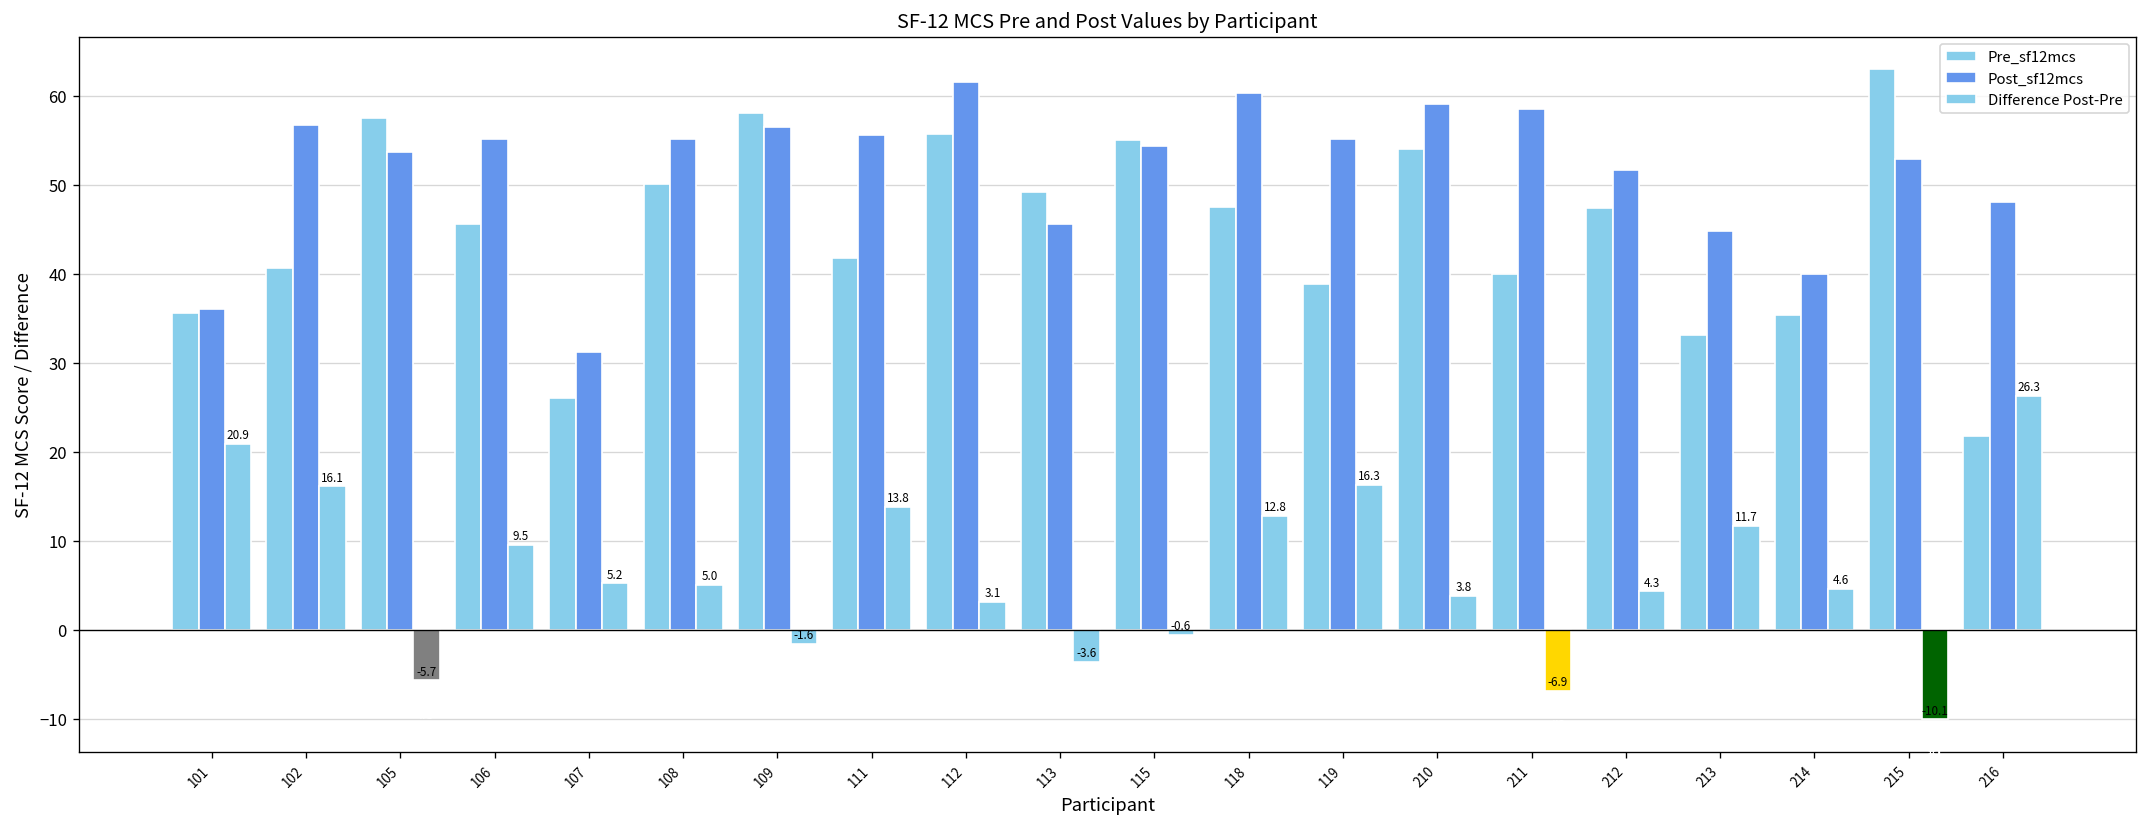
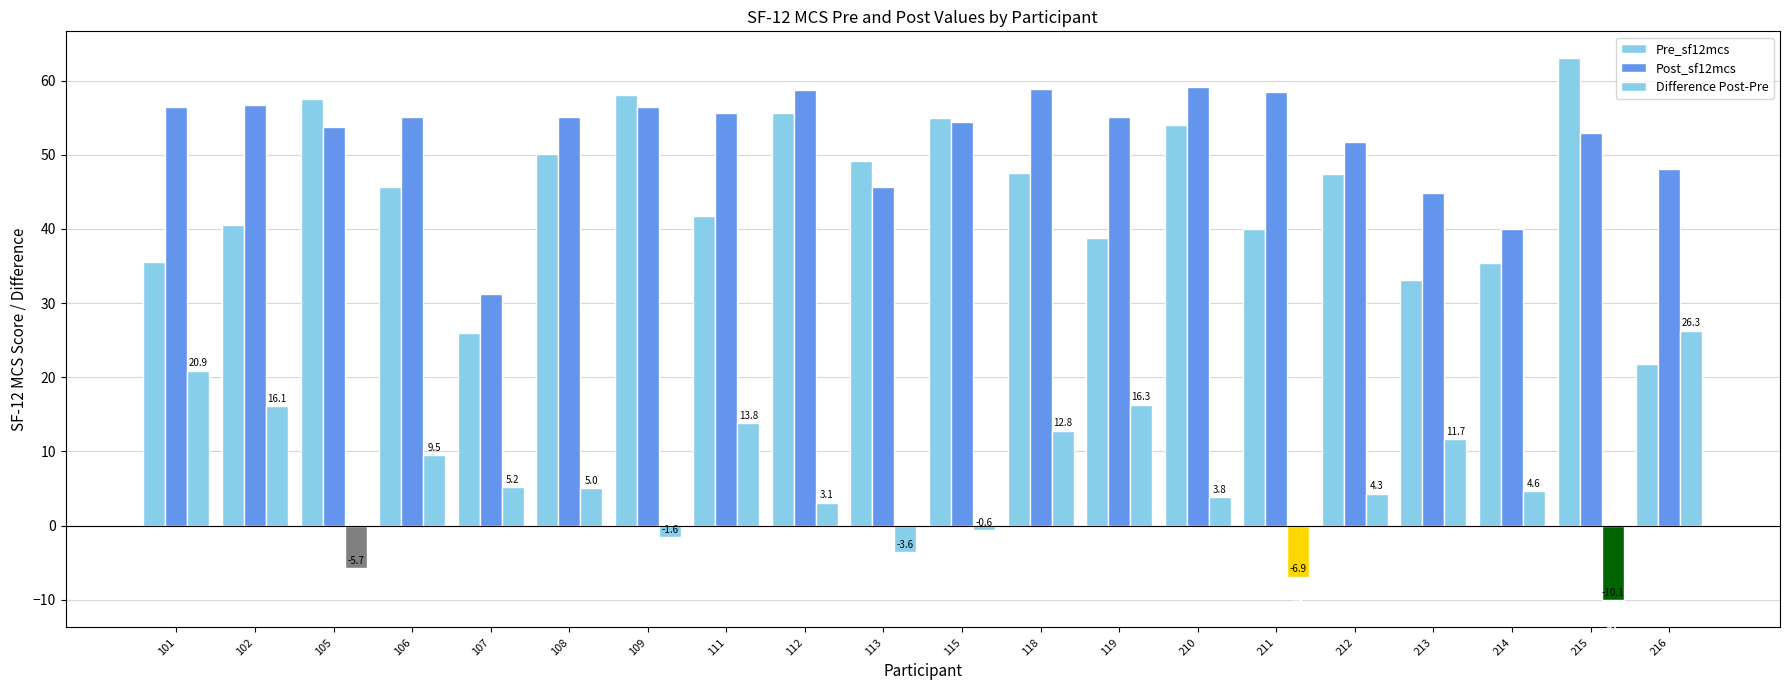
Post_sf12mcs, 101: 36 -> 57
Post_sf12mcs, 112: 62 -> 59
Post_sf12mcs, 118: 60 -> 59
